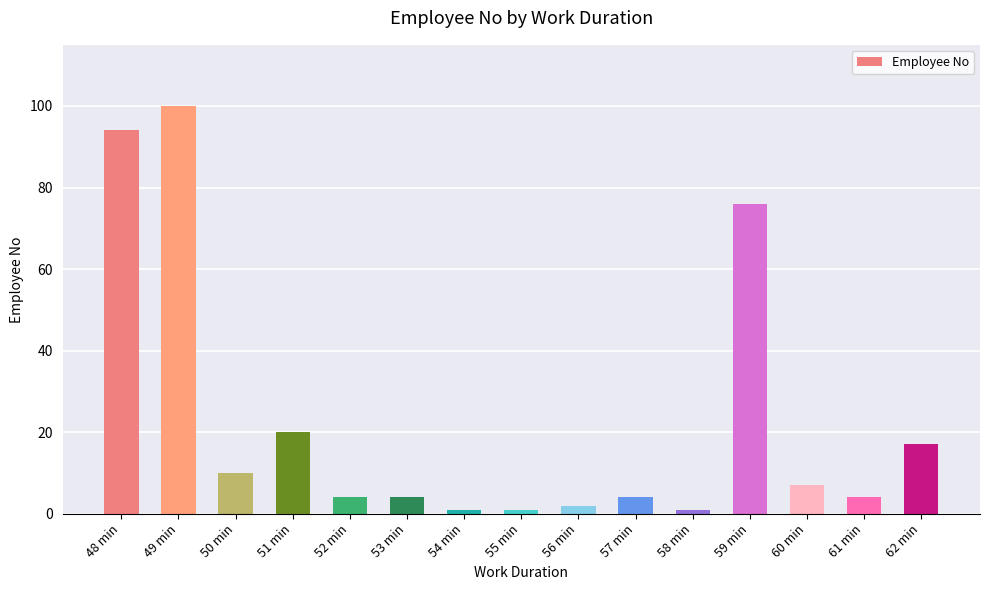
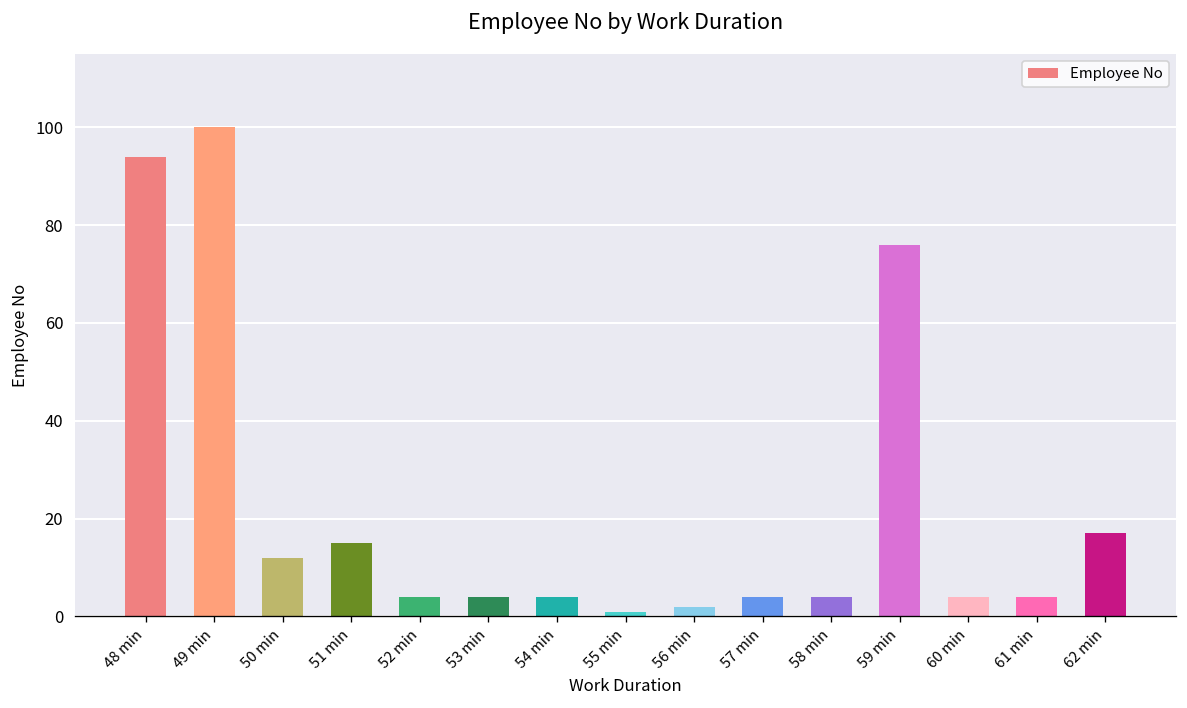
50 min: 10 -> 12
51 min: 20 -> 15
54 min: 1 -> 4
58 min: 1 -> 4
60 min: 7 -> 4
